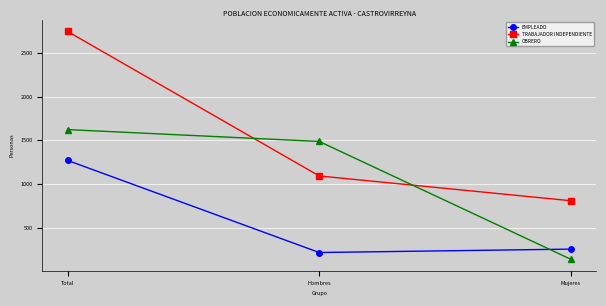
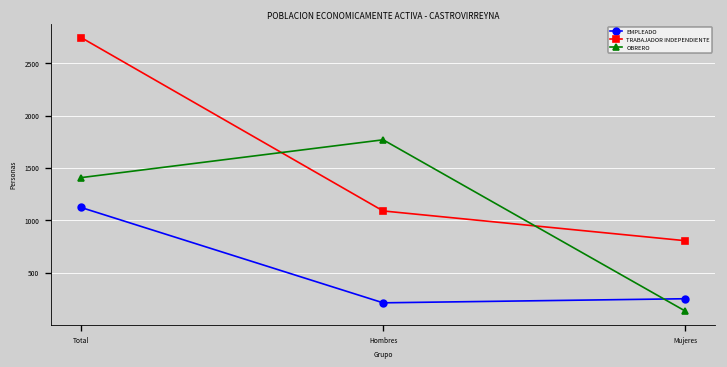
EMPLEADO, Total: 1300 -> 1100
OBRERO, Total: 1600 -> 1400
OBRERO, Hombres: 1500 -> 1800
